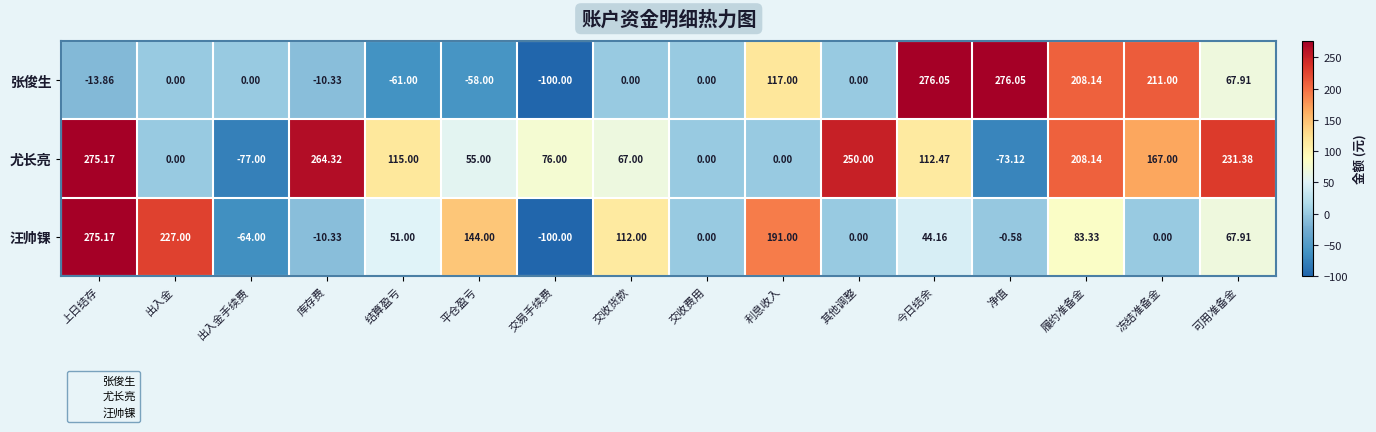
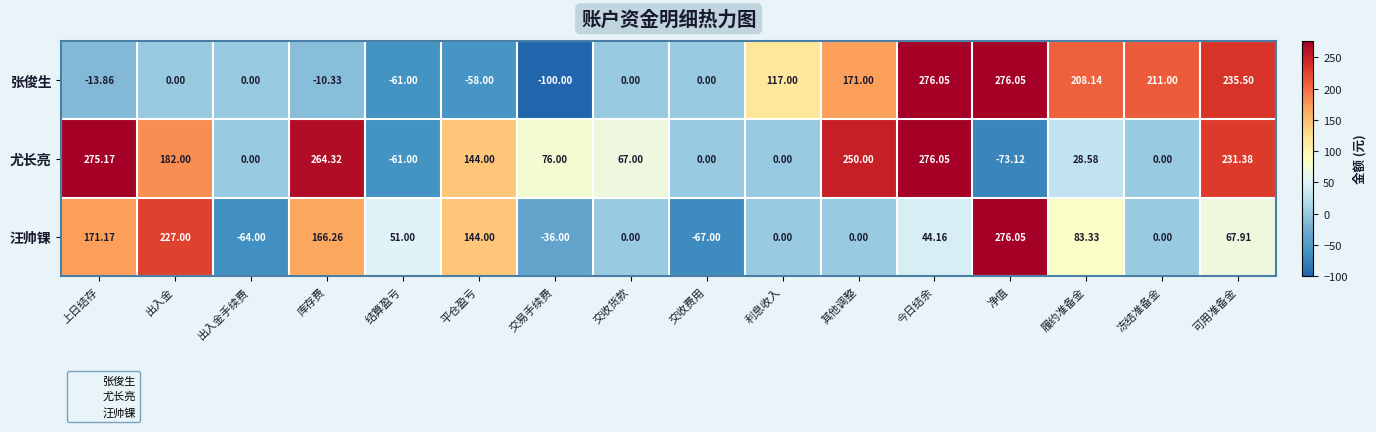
张俊生, 其他调整: 0.00 -> 171.00
张俊生, 可用准备金: 67.91 -> 235.50
尤长亮, 出入金: 0.00 -> 182.00
尤长亮, 出入金手续费: -77.00 -> 0.00
尤长亮, 结算盈亏: 115.00 -> -61.00
尤长亮, 平仓盈亏: 55.00 -> 144.00
尤长亮, 今日结余: 112.47 -> 276.05
尤长亮, 履约准备金: 208.14 -> 28.58
尤长亮, 冻结准备金: 167.00 -> 0.00
汪帅锞, 上日结存: 275.17 -> 171.17
汪帅锞, 库存费: -10.33 -> 166.26
汪帅锞, 交易手续费: -100.00 -> -36.00
汪帅锞, 交收货款: 112.00 -> 0.00
汪帅锞, 交收费用: 0.00 -> -67.00
汪帅锞, 利息收入: 191.00 -> 0.00
汪帅锞, 净值: -0.58 -> 276.05
